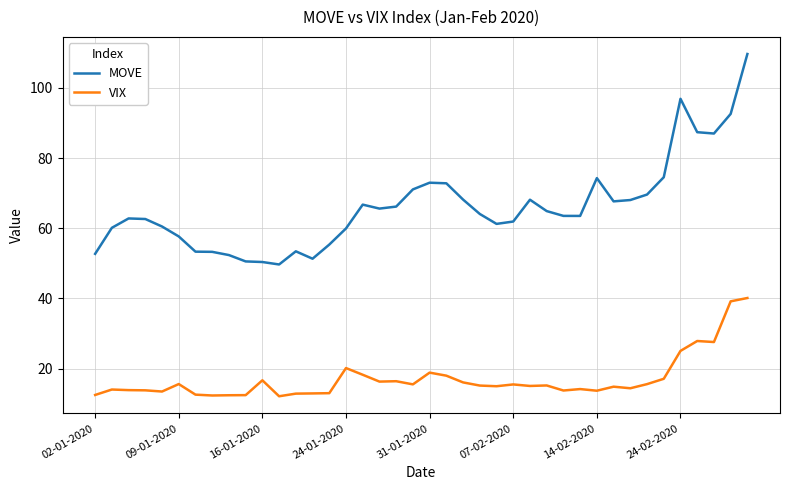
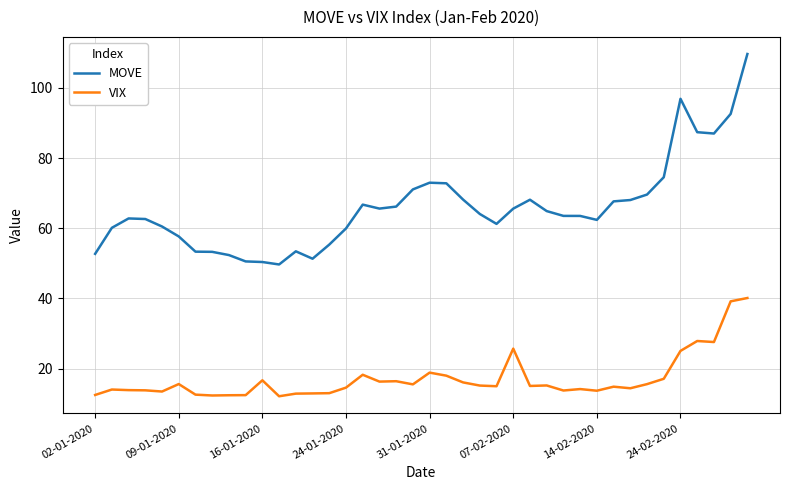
VIX, 24-01-2020: 20 -> 15
MOVE, 07-02-2020: 62 -> 66
VIX, 07-02-2020: 15 -> 26
MOVE, 14-02-2020: 74 -> 62
